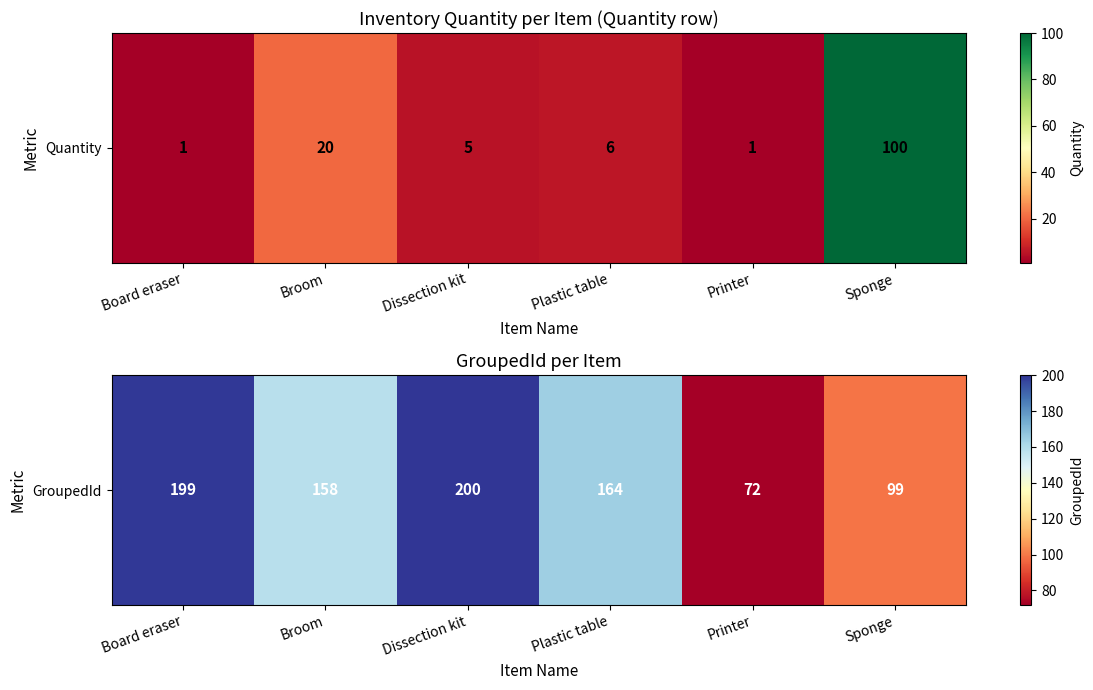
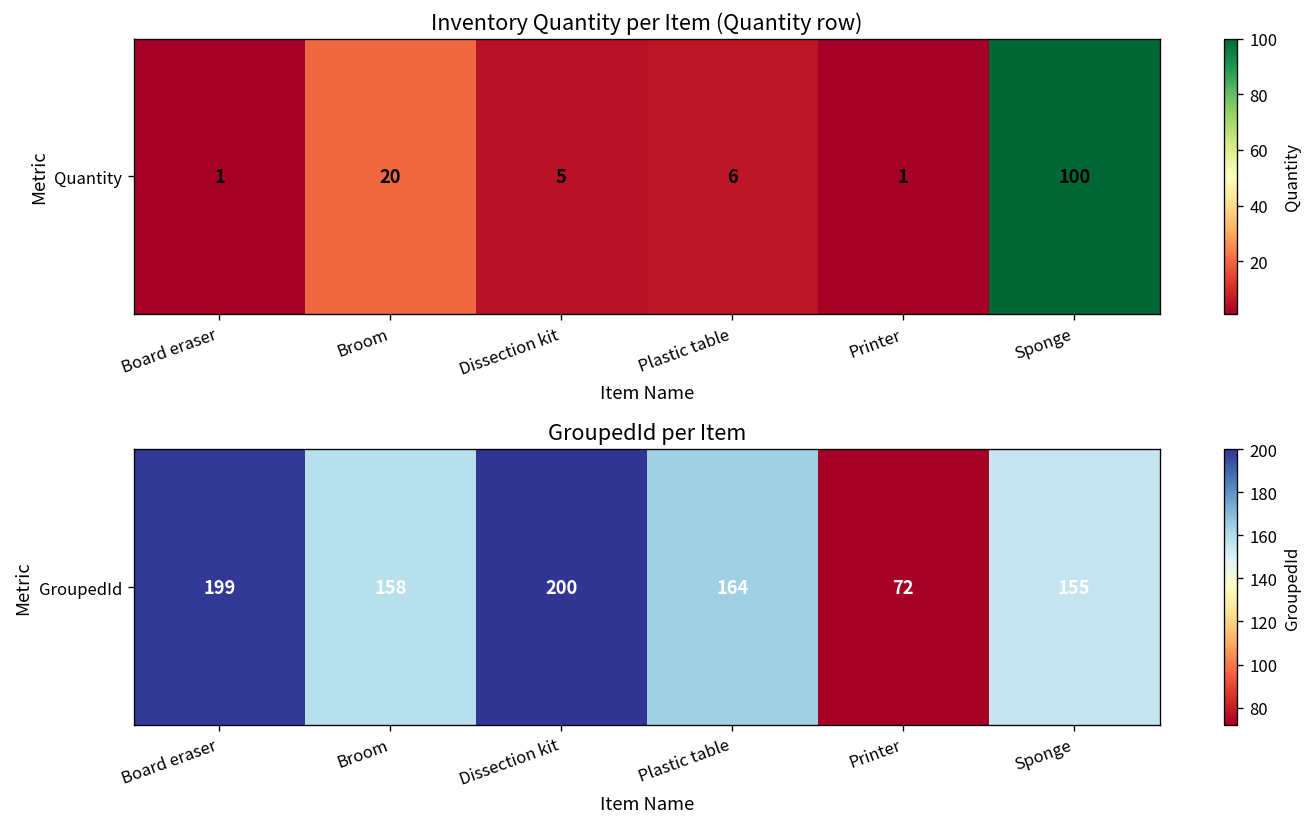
GroupedId per Item, GroupedId, Sponge: 99 -> 155
